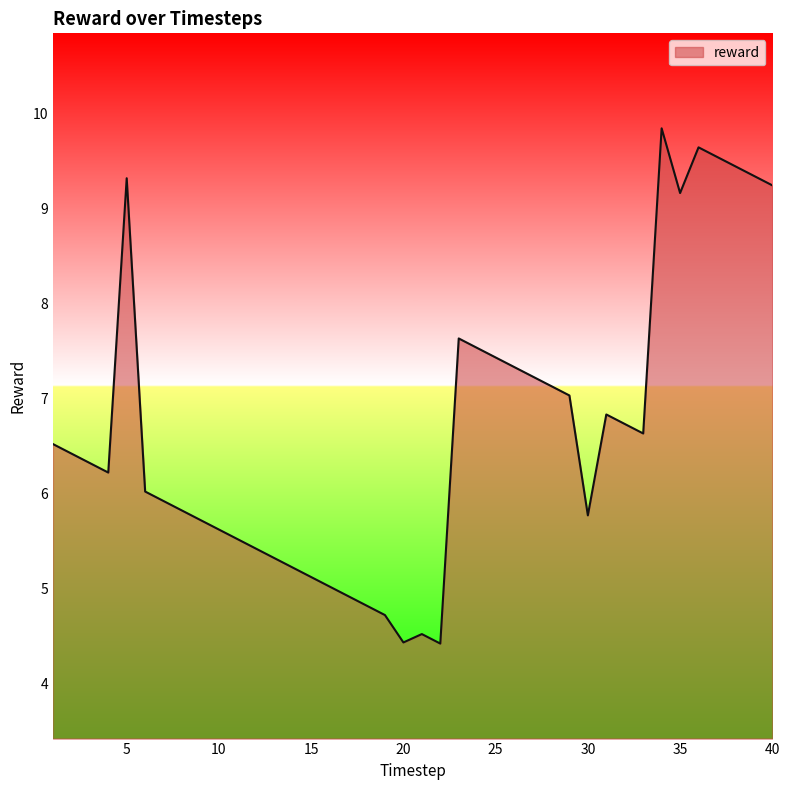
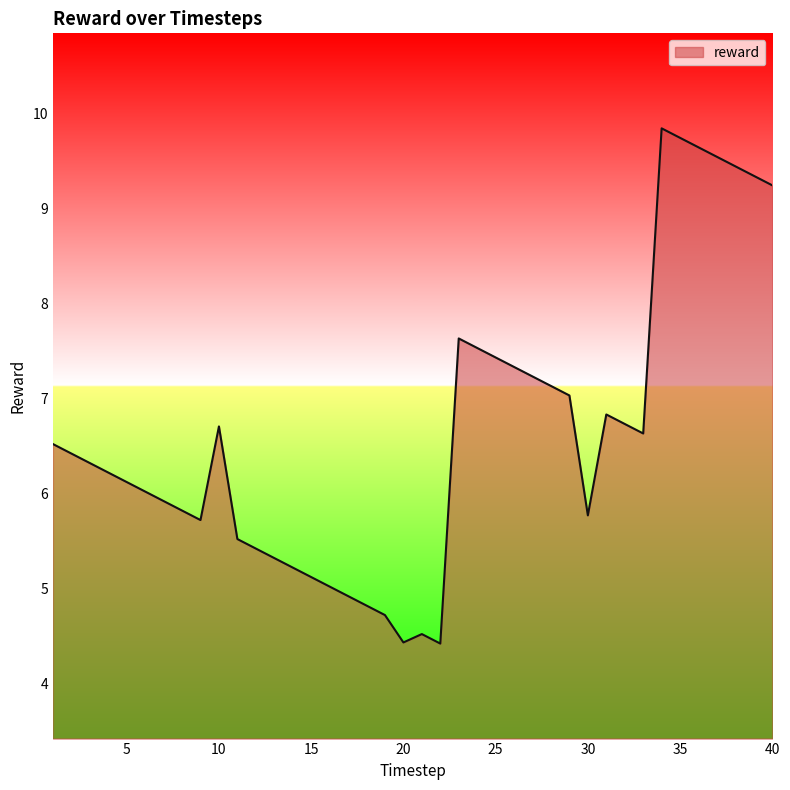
5: 9.3 -> 6.1
10: 5.6 -> 6.7
35: 9.2 -> 9.7
